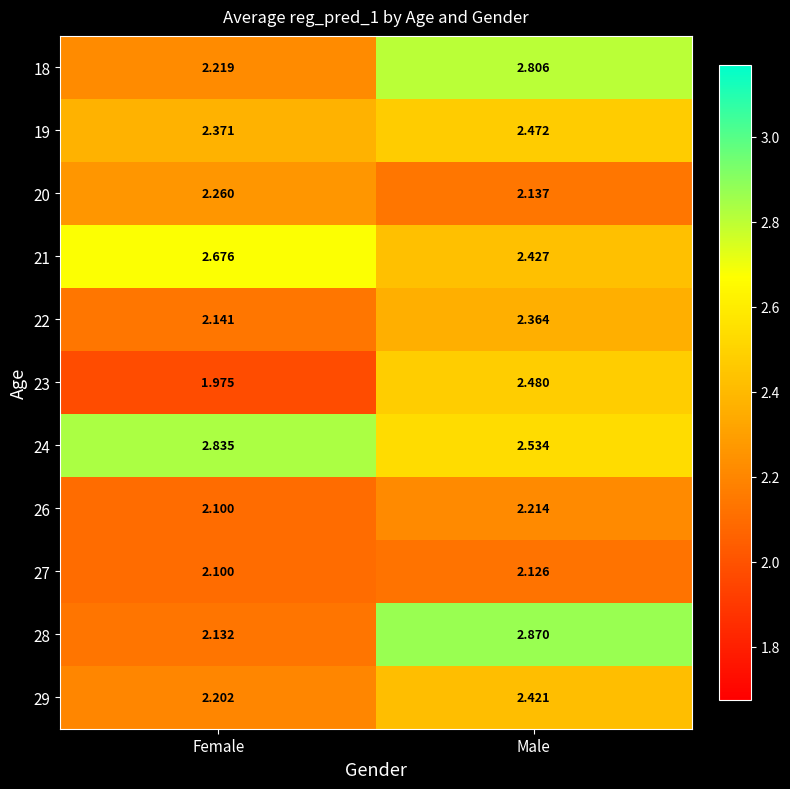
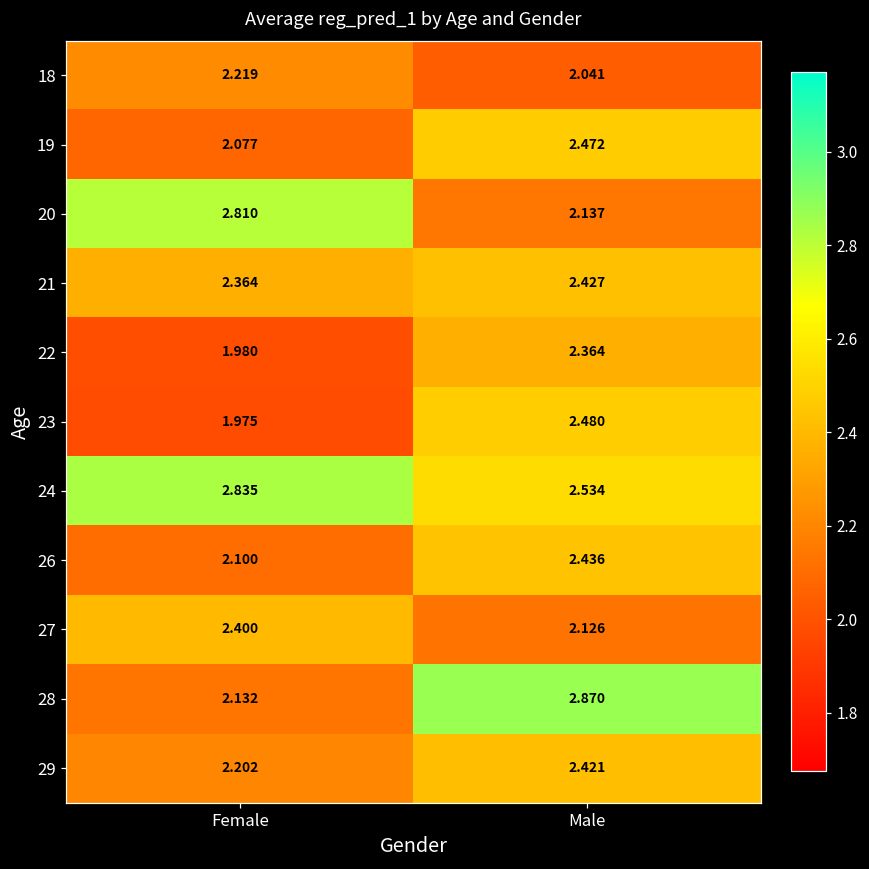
18, Male: 2.806 -> 2.041
19, Female: 2.371 -> 2.077
20, Female: 2.260 -> 2.810
21, Female: 2.676 -> 2.364
22, Female: 2.141 -> 1.980
26, Male: 2.214 -> 2.436
27, Female: 2.100 -> 2.400
